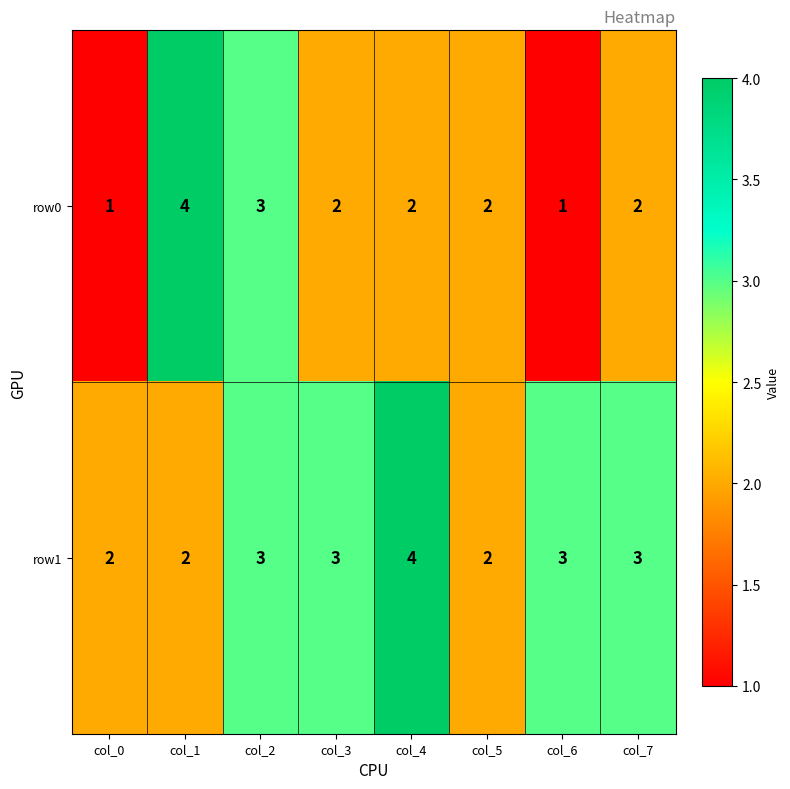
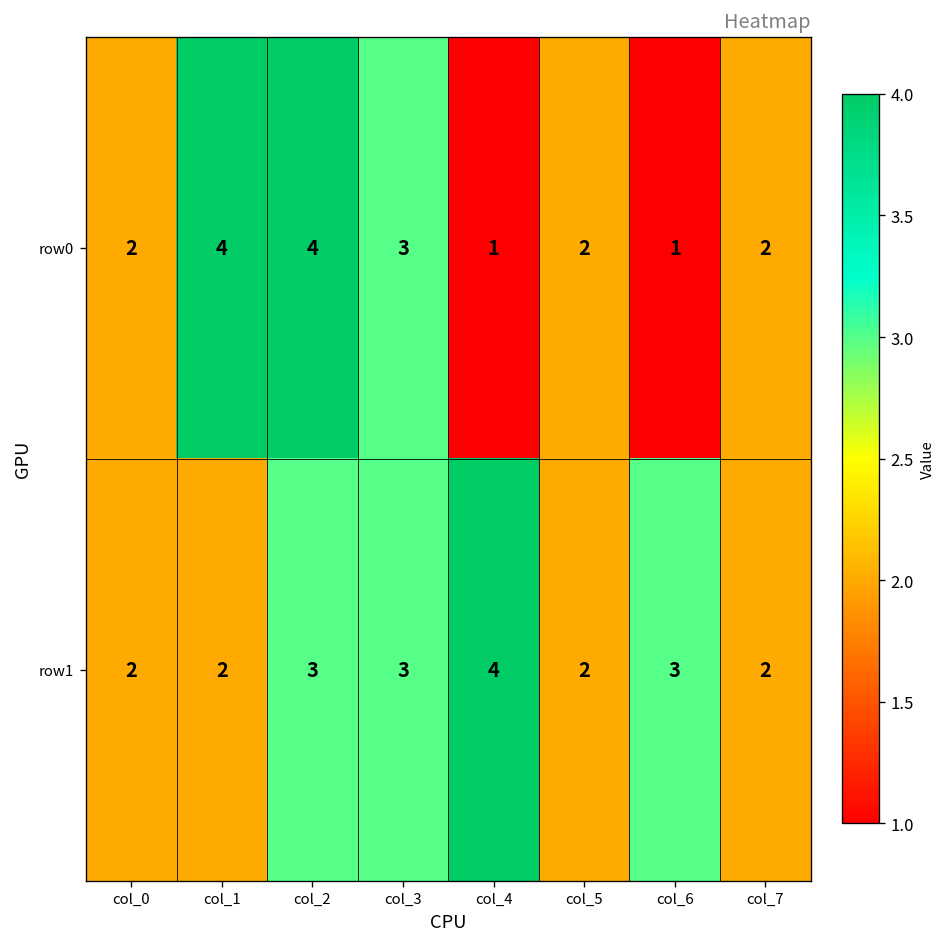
row0, col_0: 1 -> 2
row0, col_2: 3 -> 4
row0, col_3: 2 -> 3
row0, col_4: 2 -> 1
row1, col_7: 3 -> 2
